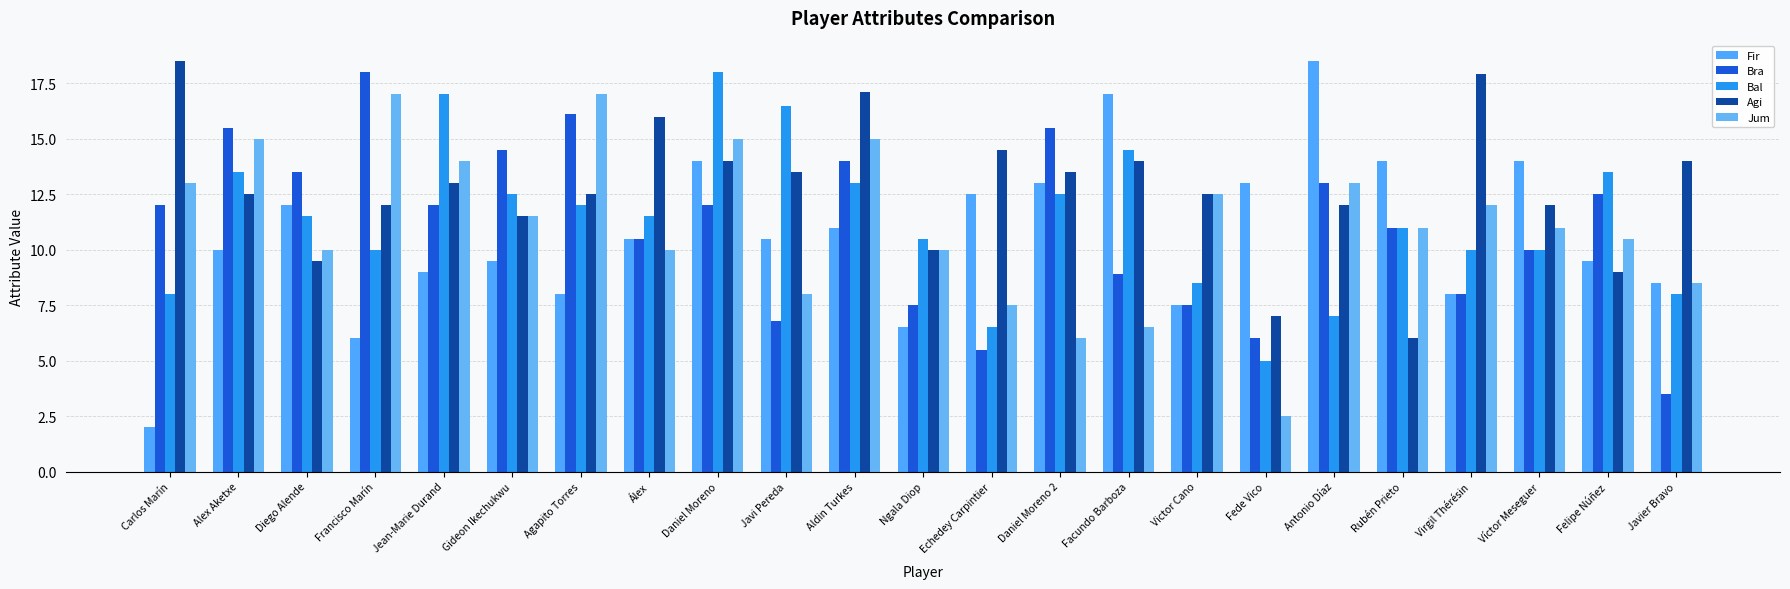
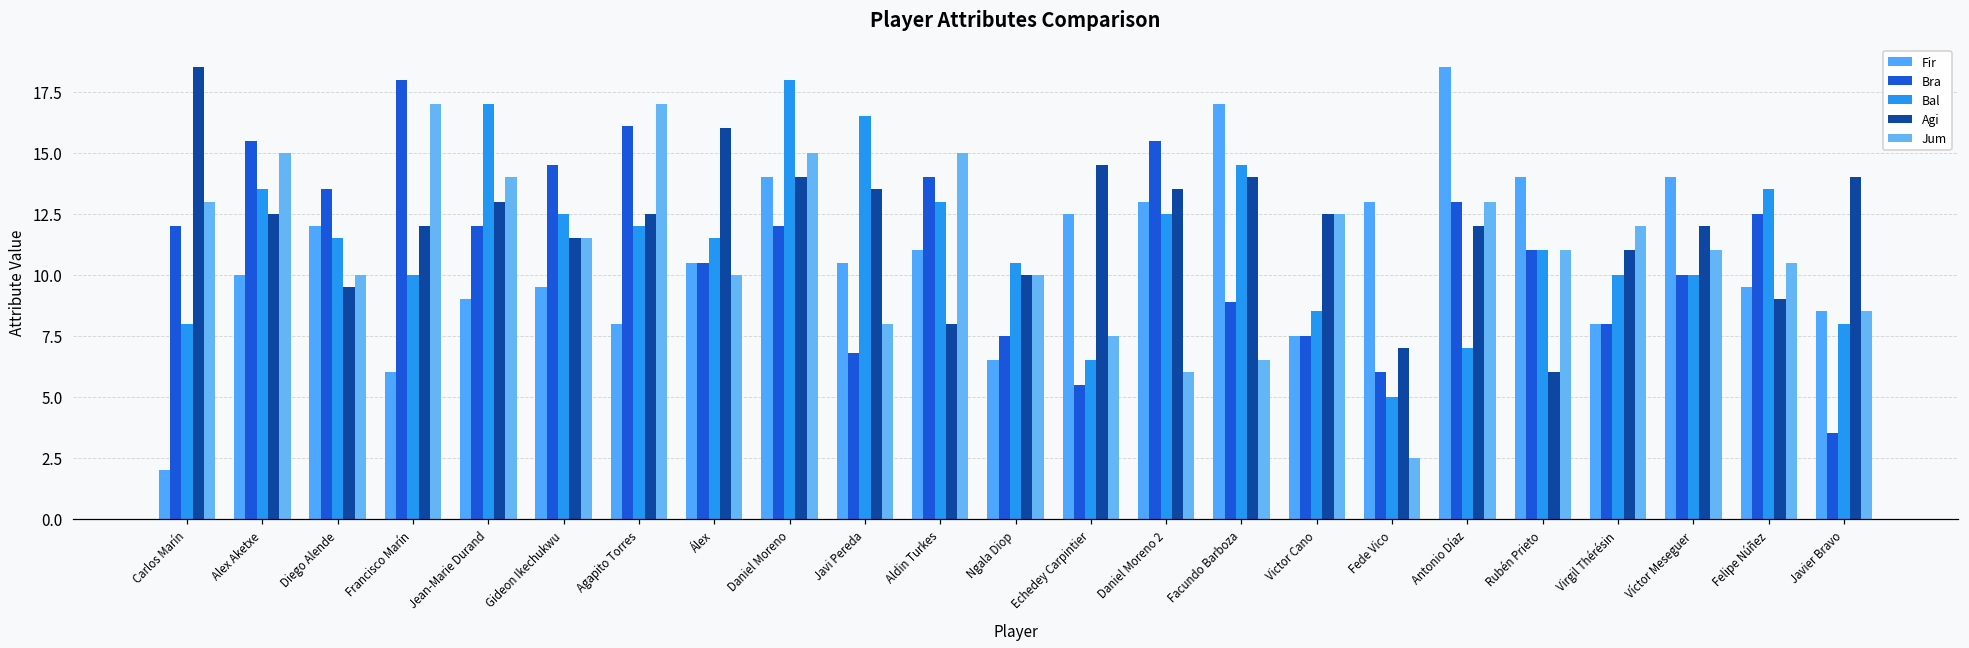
Agi, Aldin Turkes: 17.1 -> 8.0
Agi, Virgil Thérésin: 17.9 -> 11.0
